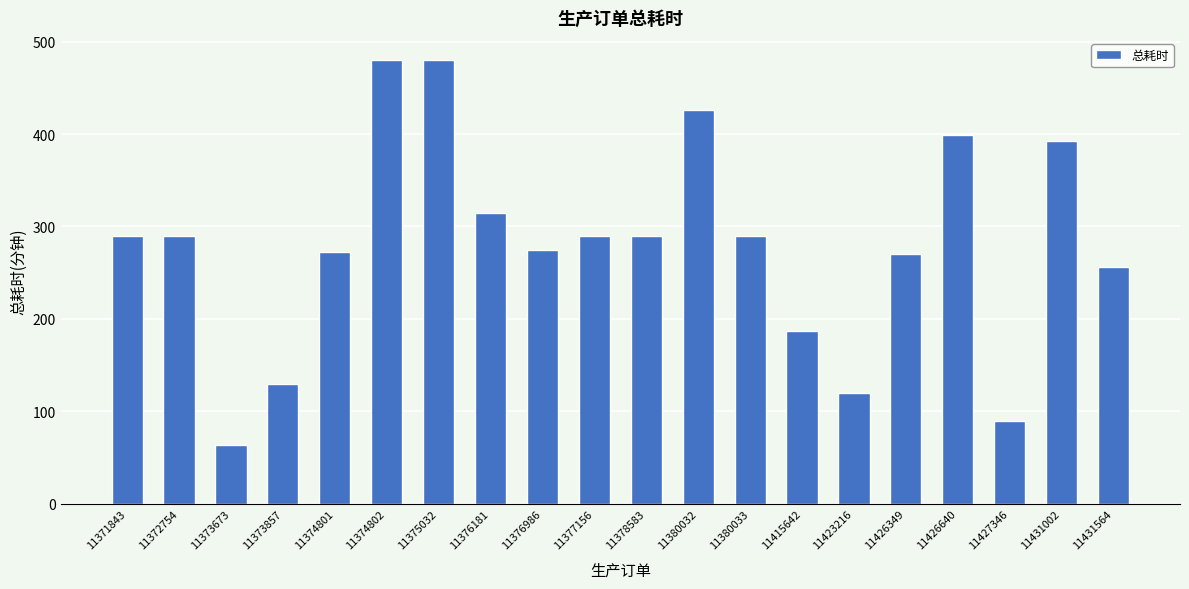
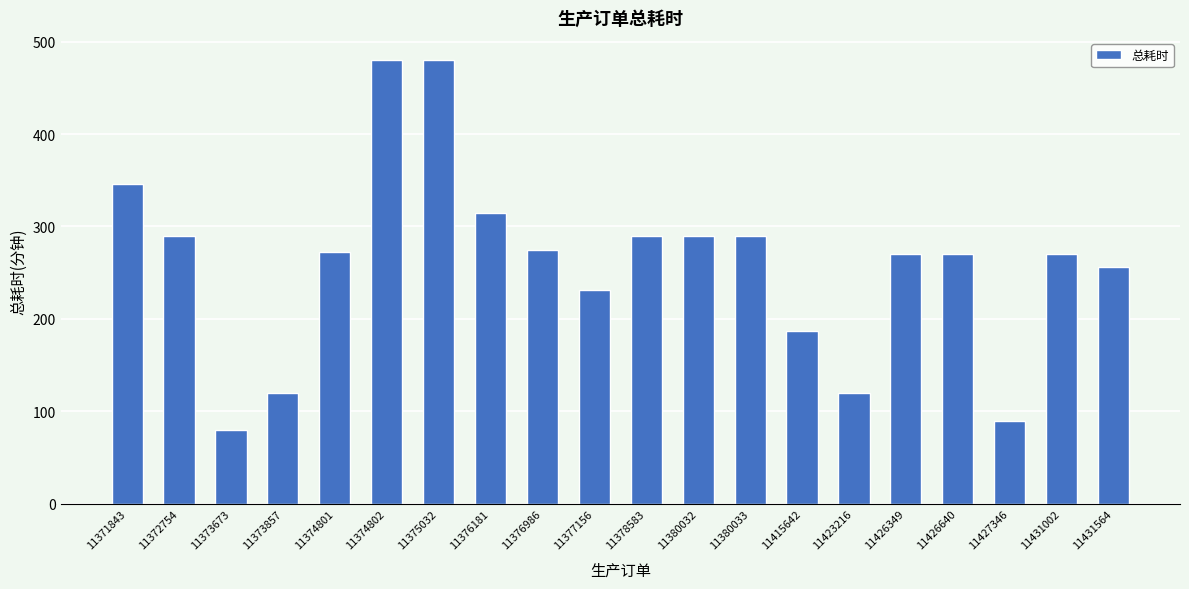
11371843: 290 -> 350
11373673: 60 -> 80
11373857: 130 -> 120
11377156: 290 -> 230
11380032: 430 -> 290
11426640: 400 -> 270
11431002: 390 -> 270
